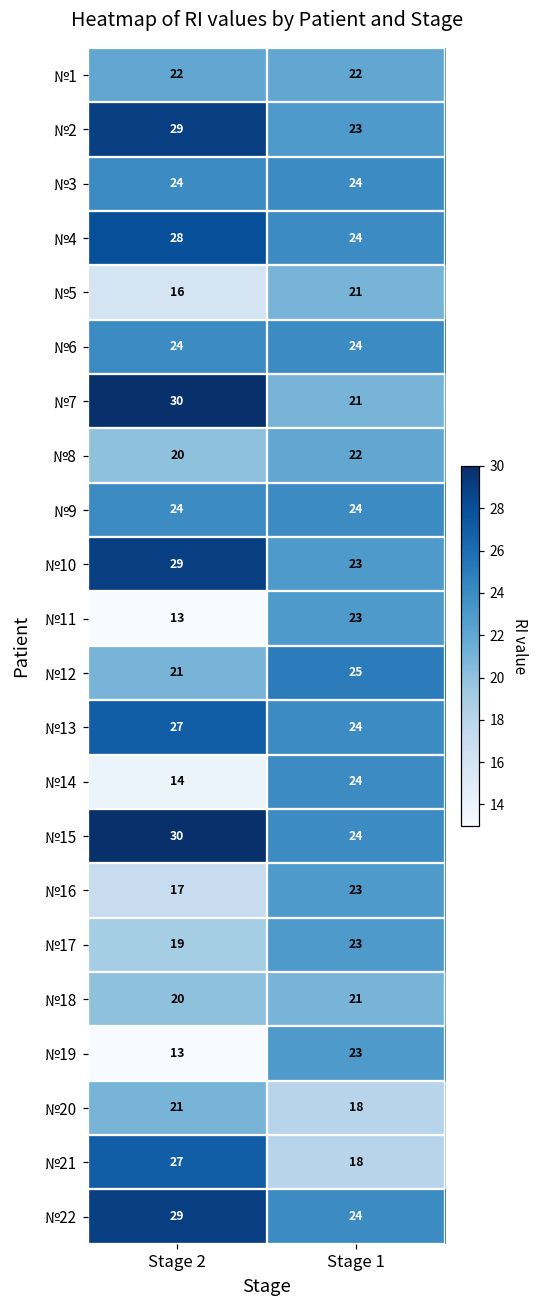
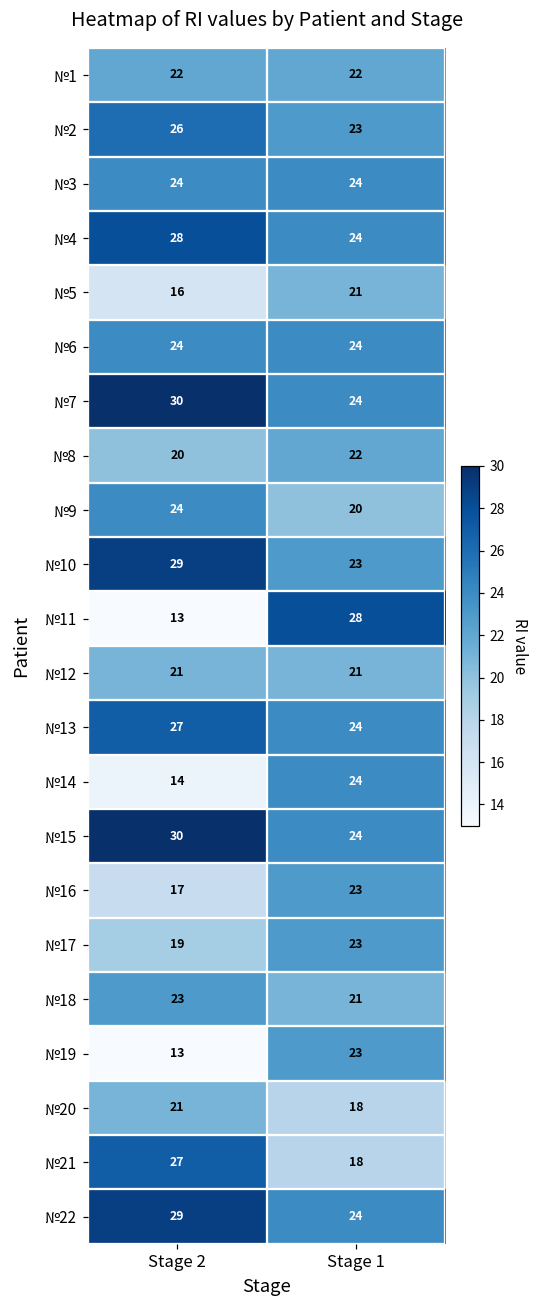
№2, Stage 2: 29 -> 26
№7, Stage 1: 21 -> 24
№9, Stage 1: 24 -> 20
№11, Stage 1: 23 -> 28
№12, Stage 1: 25 -> 21
№18, Stage 2: 20 -> 23
